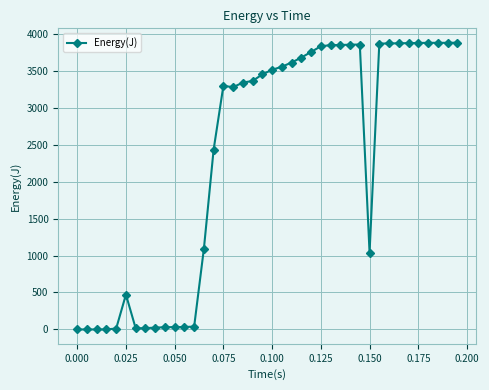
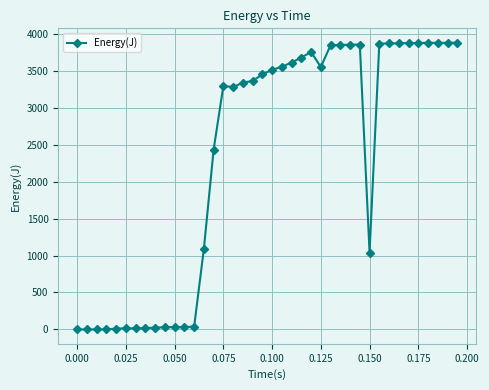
0.025: 500 -> 0
0.125: 3800 -> 3500
